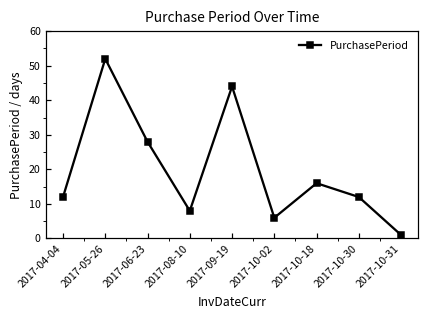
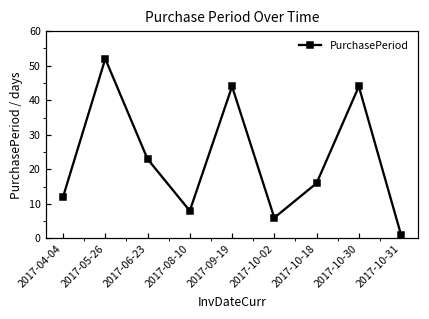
2017-06-23: 28 -> 23
2017-10-30: 12 -> 44
